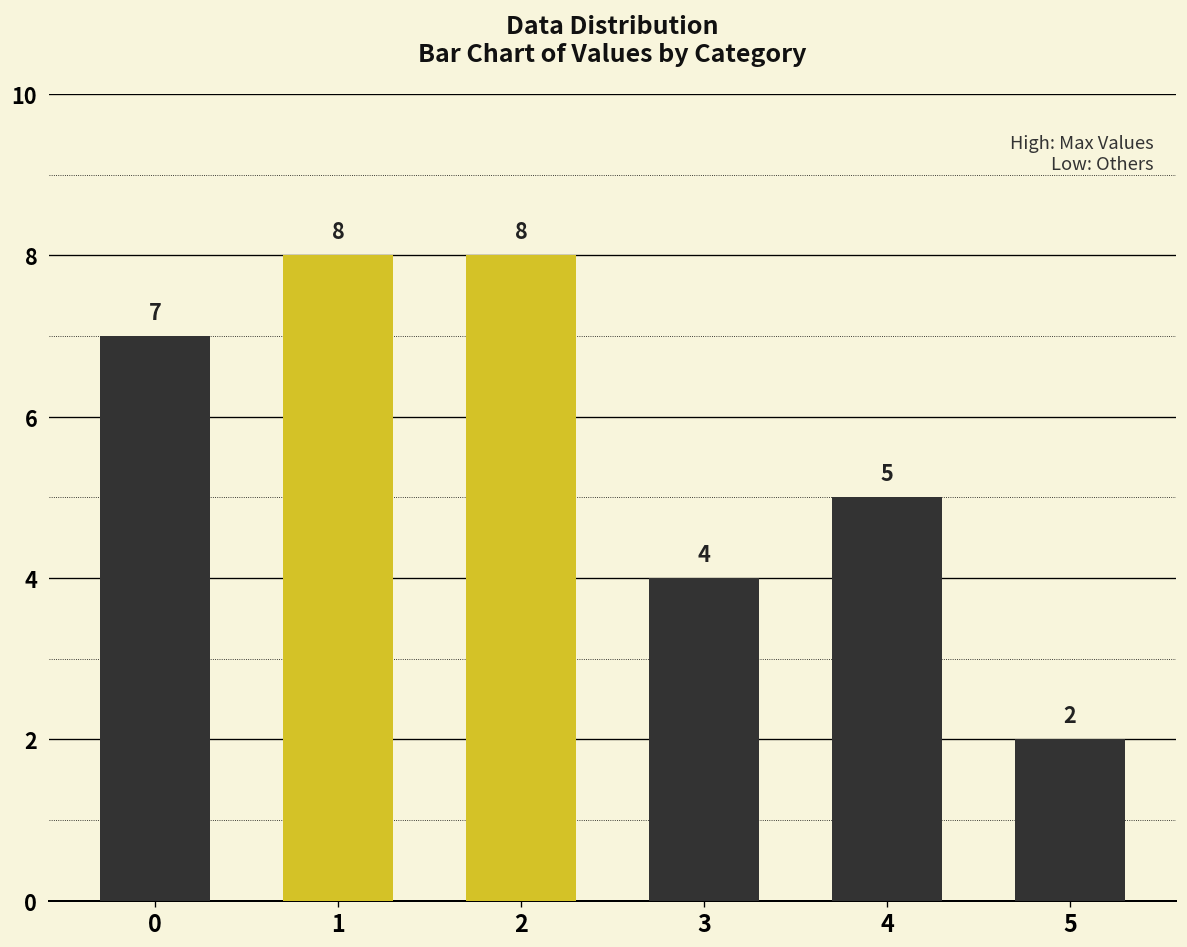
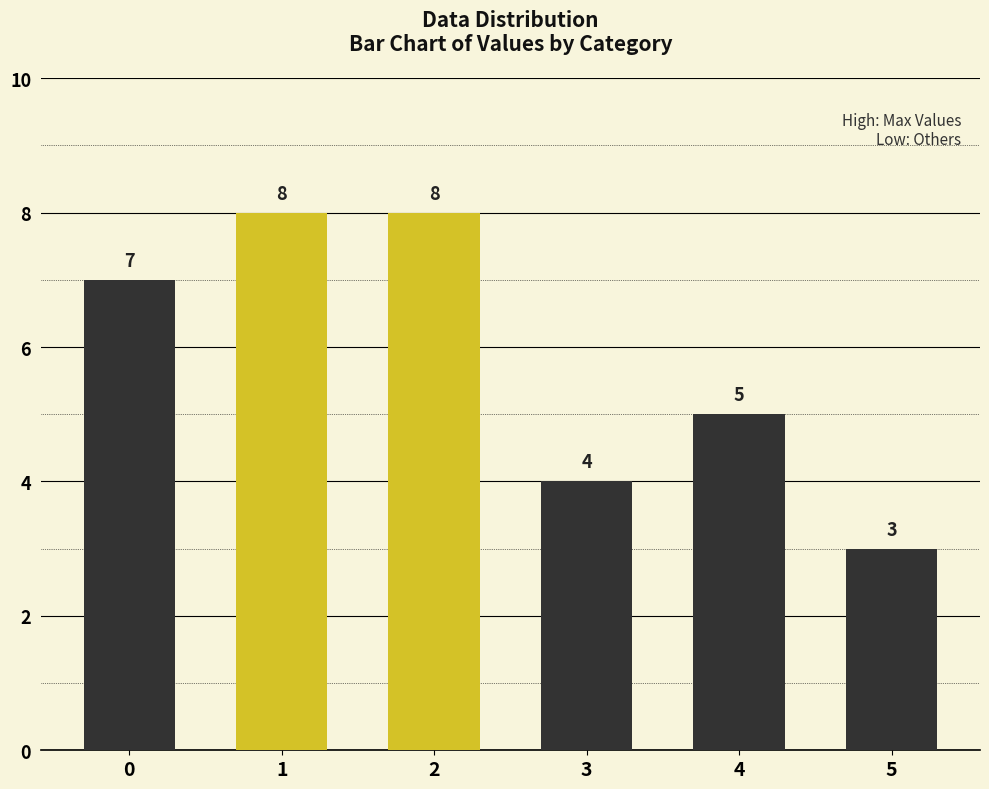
5: 2 -> 3
